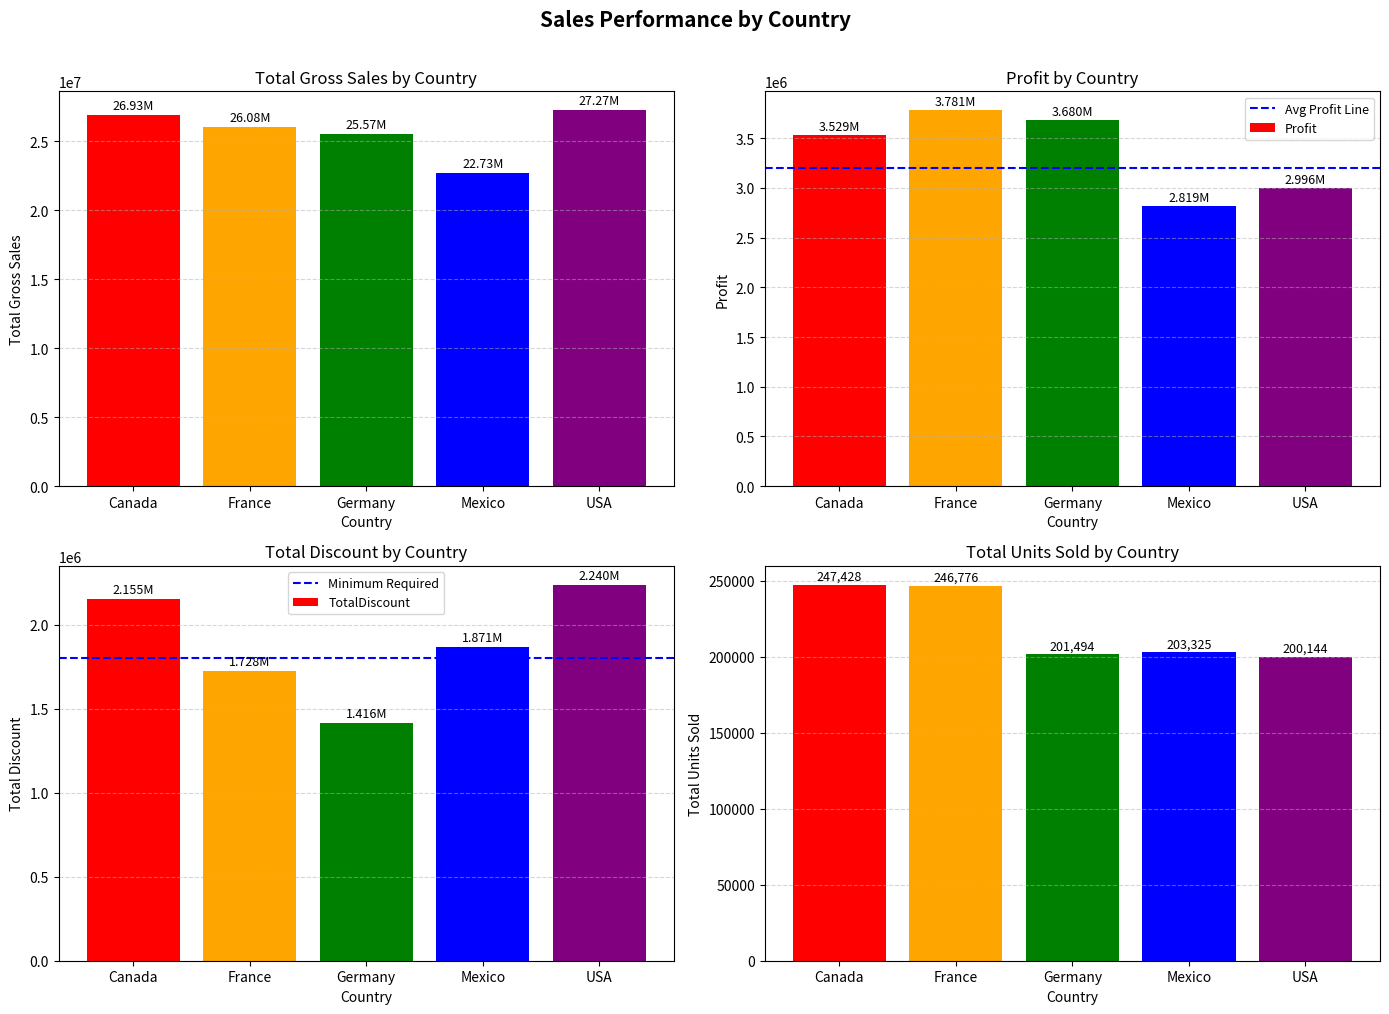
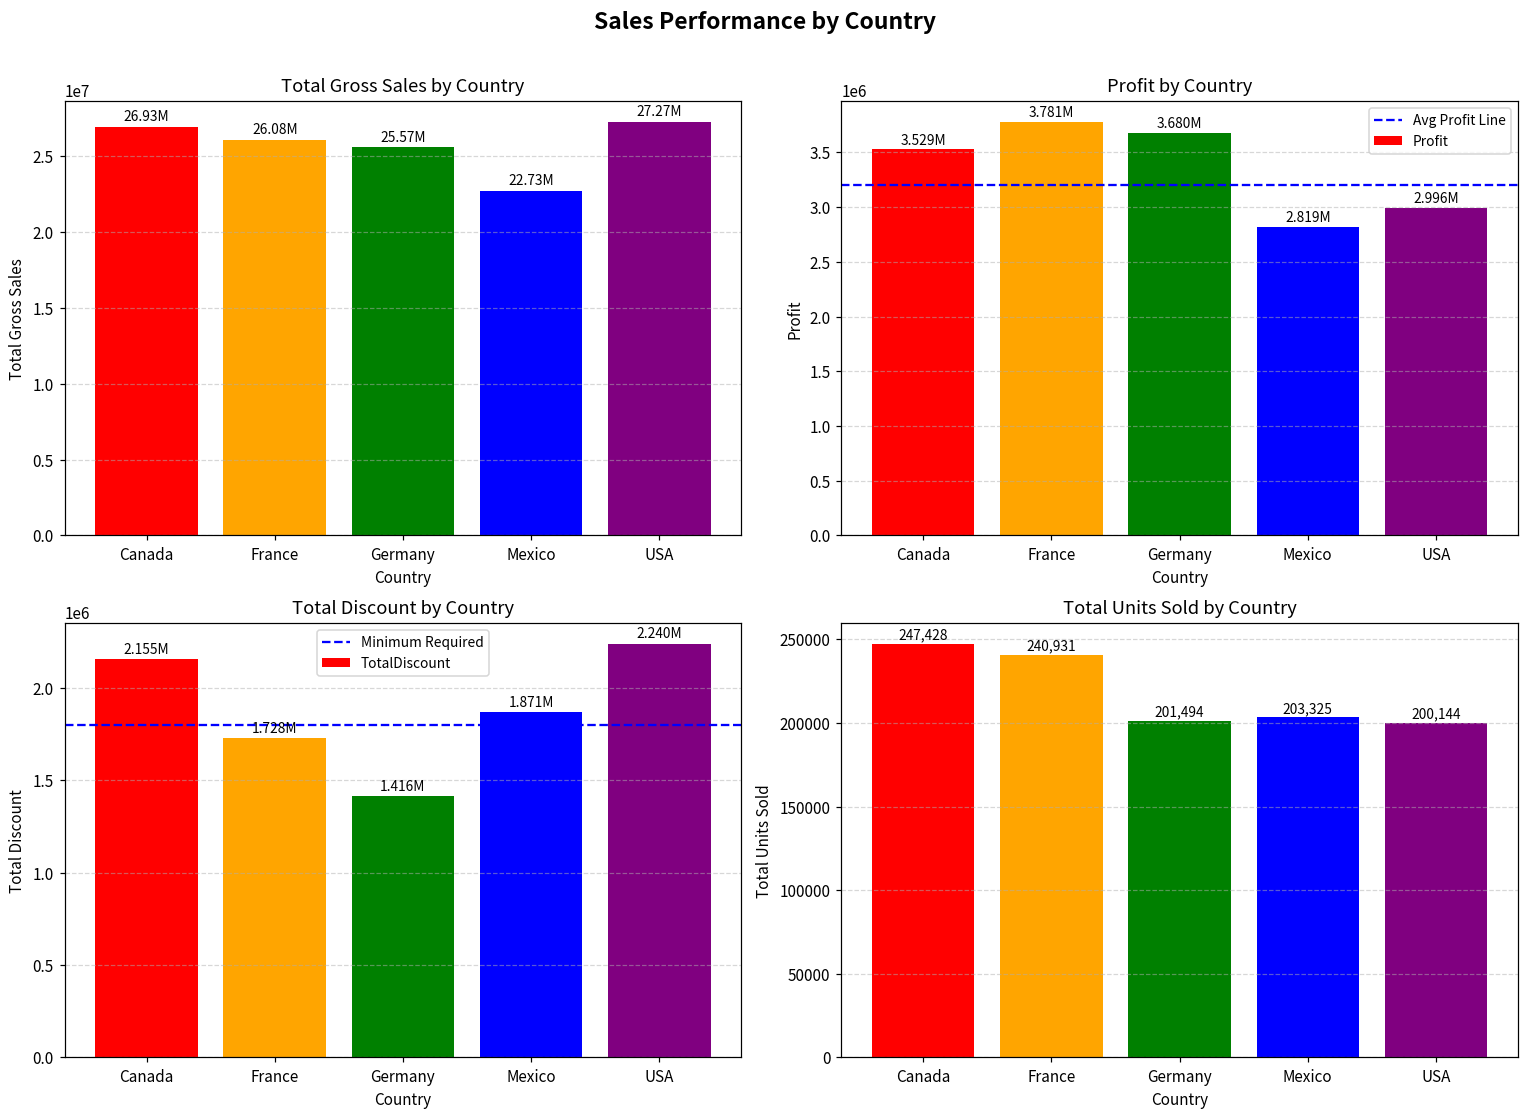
Total Units Sold by Country, France: 246,776 -> 240,931
